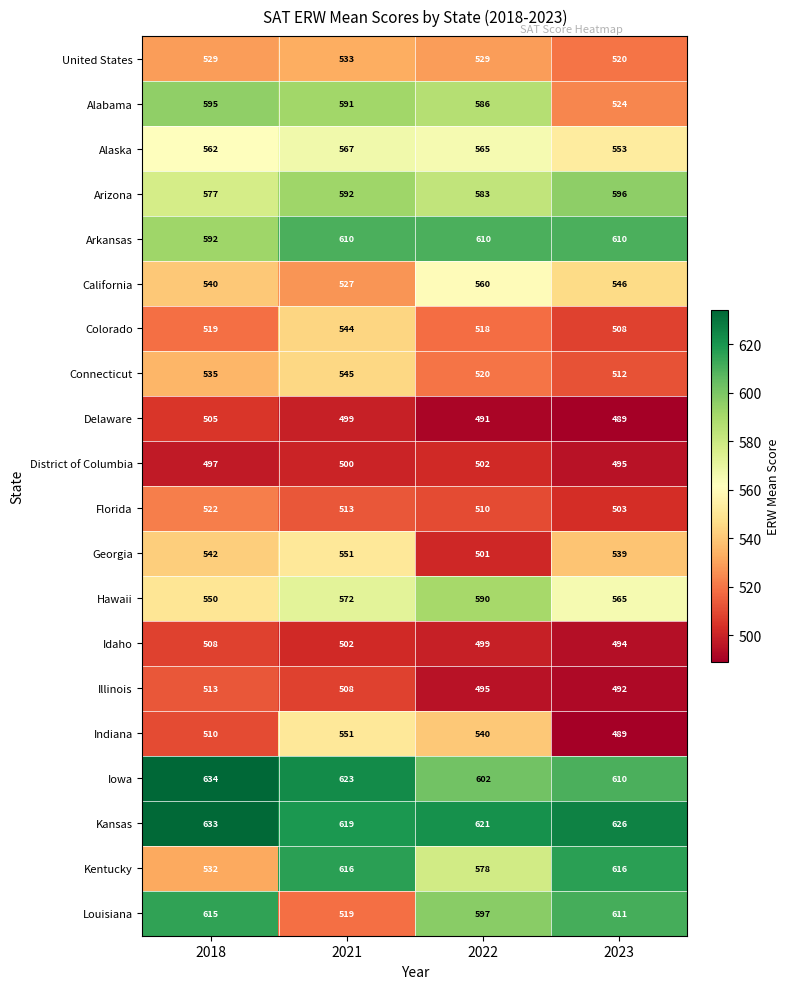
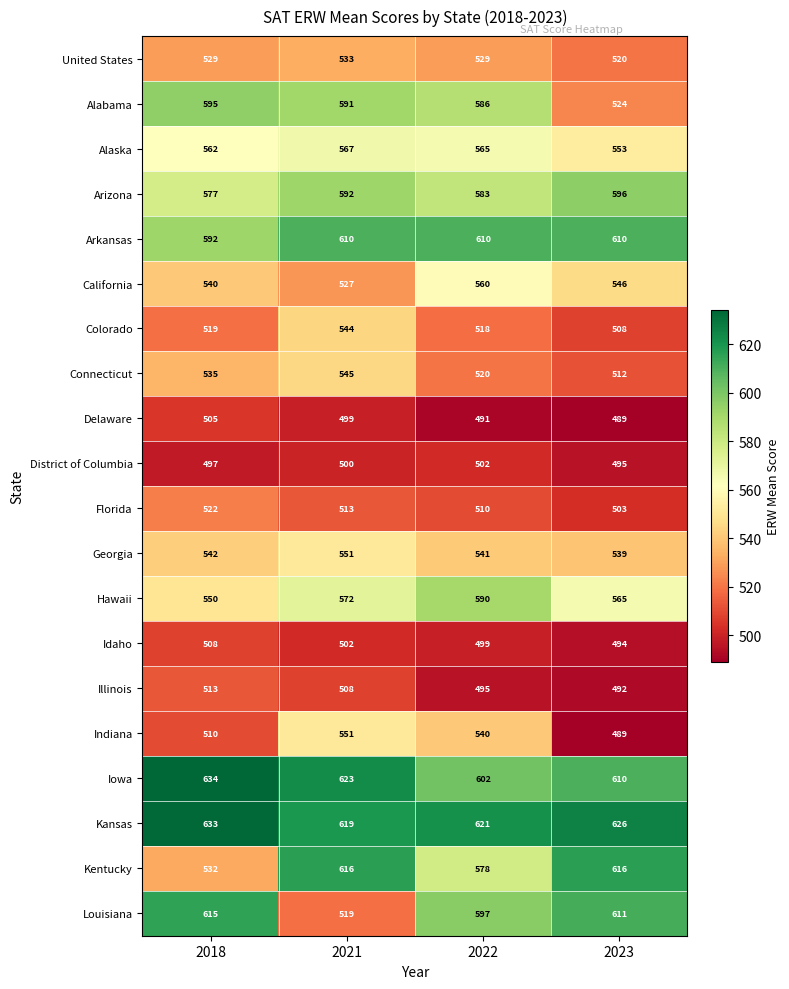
Georgia, 2022: 501 -> 541
